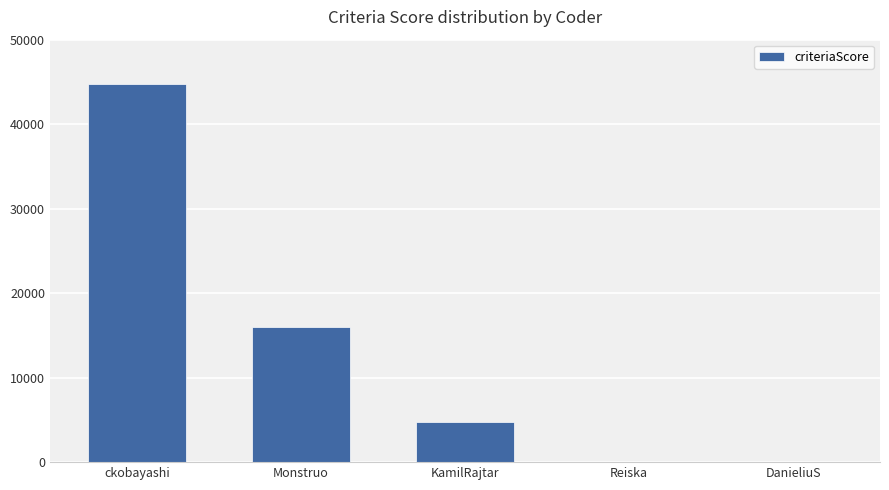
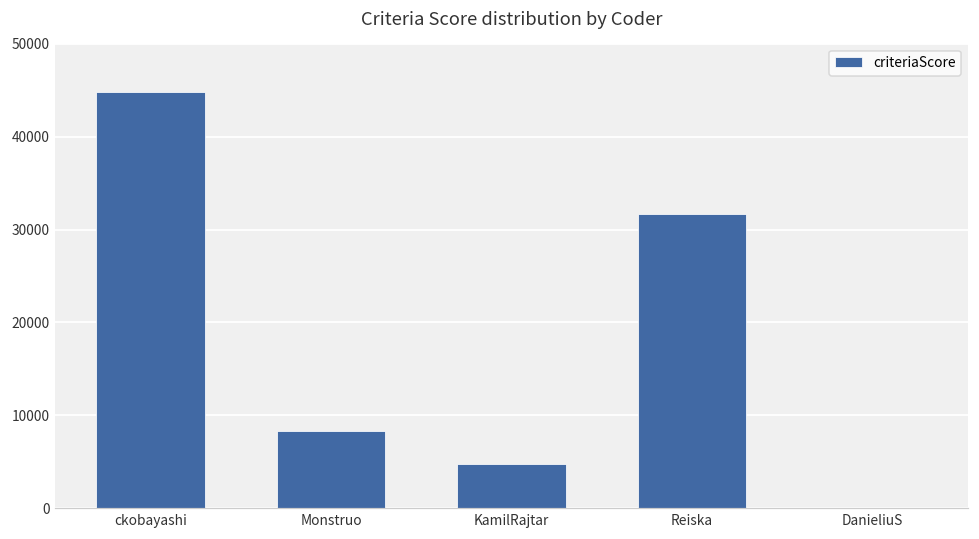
Monstruo: 16000 -> 8000
Reiska: 0 -> 32000
